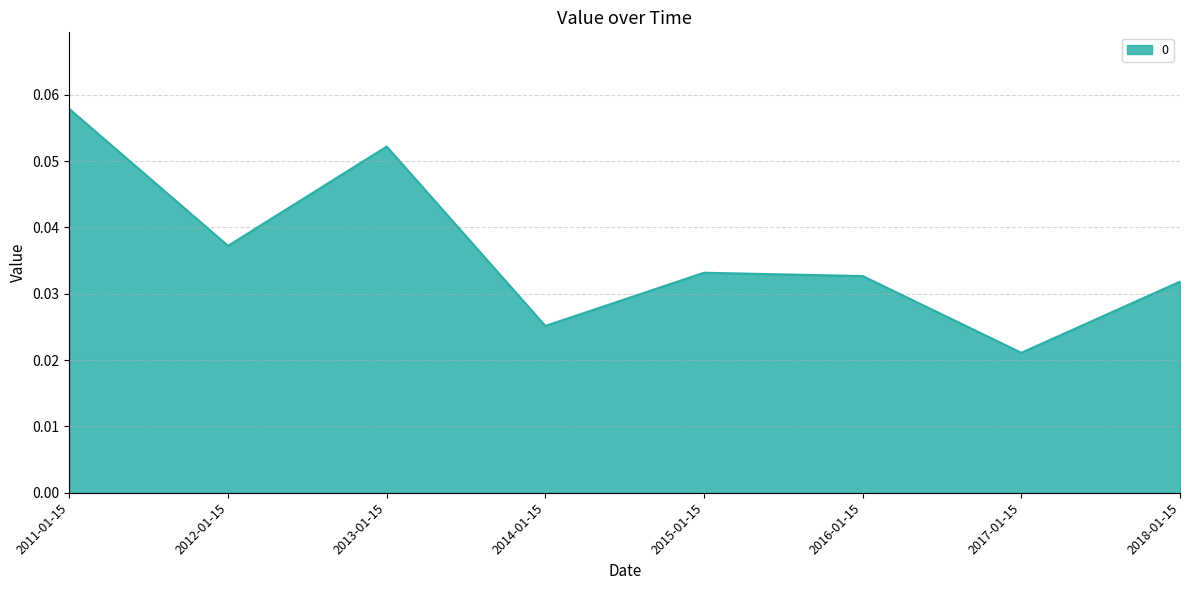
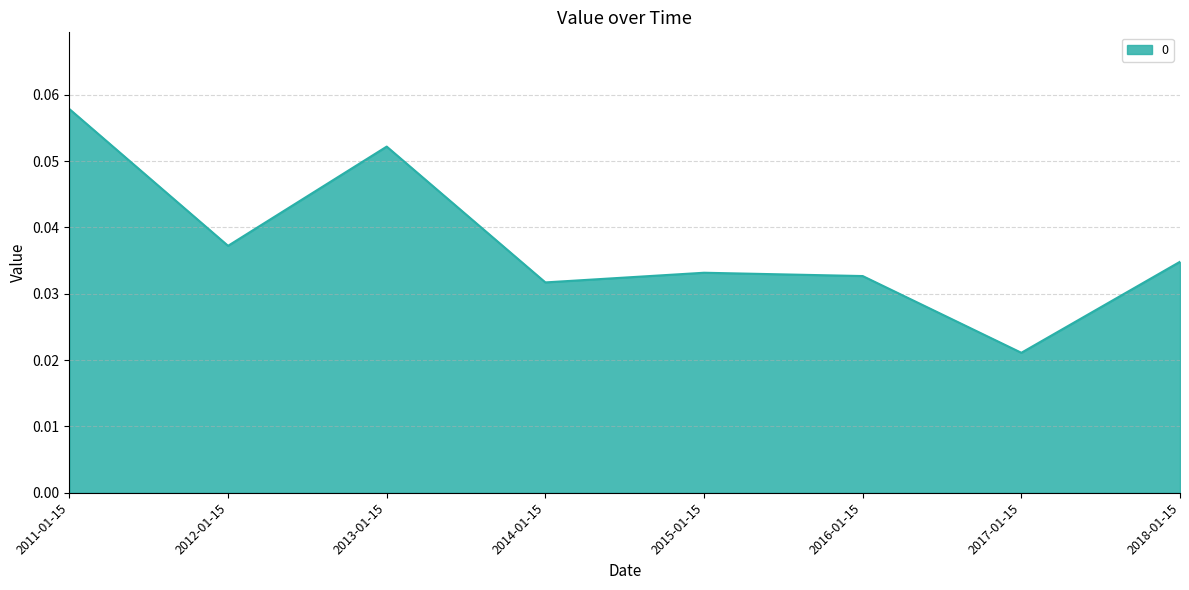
2014-01-15: 0.025 -> 0.032
2018-01-15: 0.032 -> 0.035
